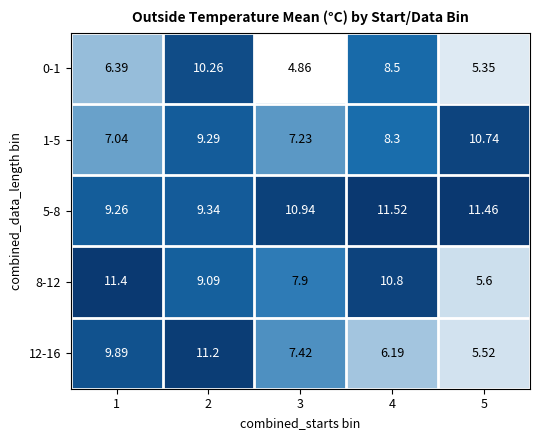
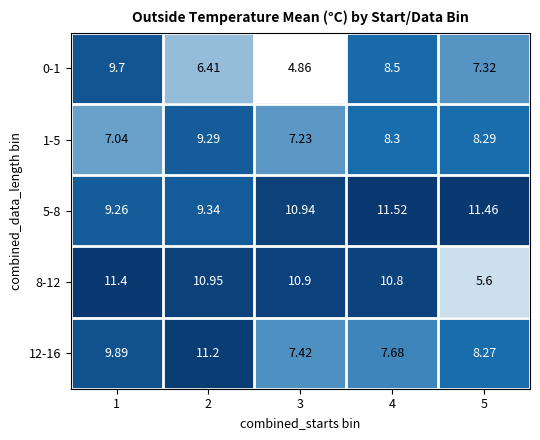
0-1, 1: 6.39 -> 9.7
0-1, 2: 10.26 -> 6.41
0-1, 5: 5.35 -> 7.32
1-5, 5: 10.74 -> 8.29
8-12, 2: 9.09 -> 10.95
8-12, 3: 7.9 -> 10.9
12-16, 4: 6.19 -> 7.68
12-16, 5: 5.52 -> 8.27
